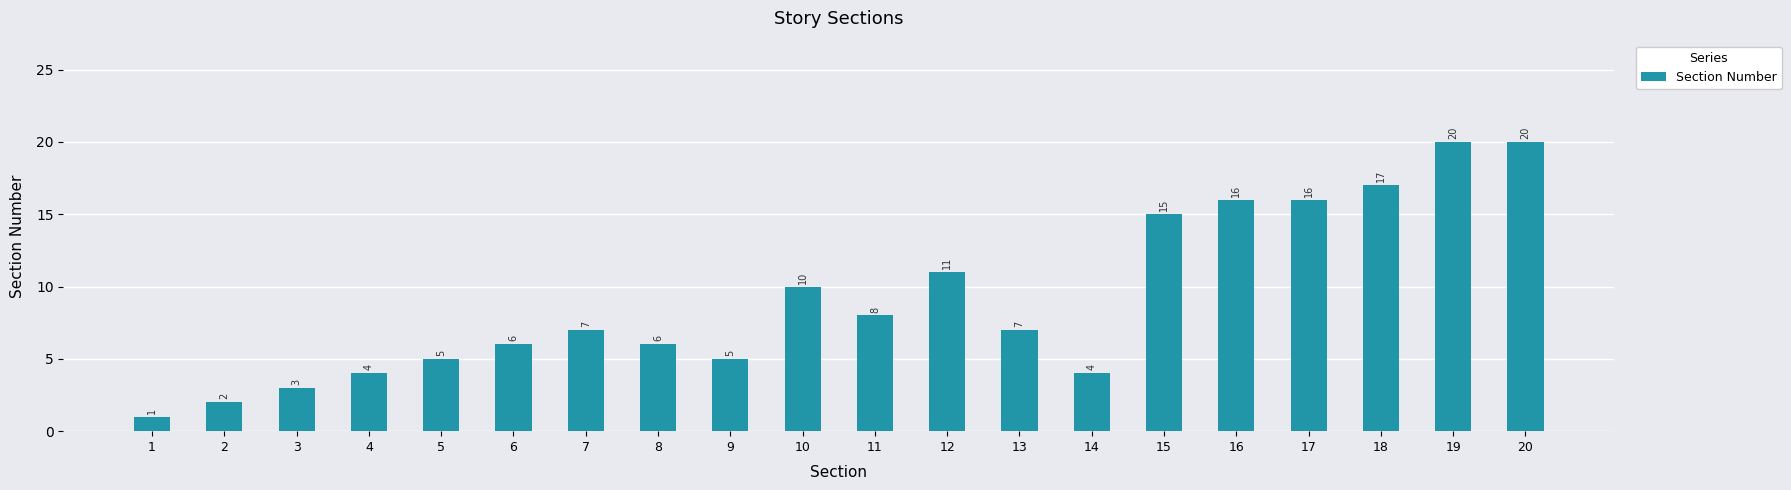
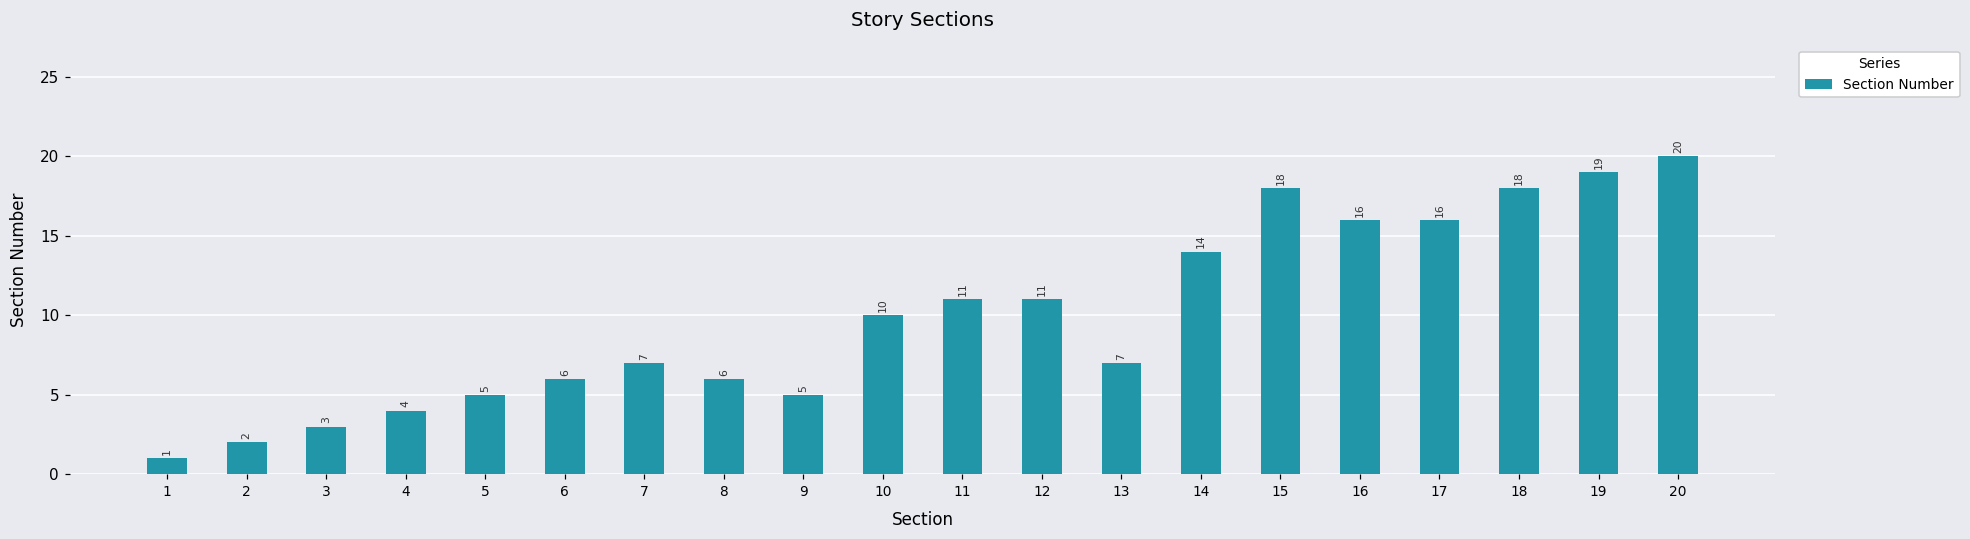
11: 8 -> 11
14: 4 -> 14
15: 15 -> 18
18: 17 -> 18
19: 20 -> 19
